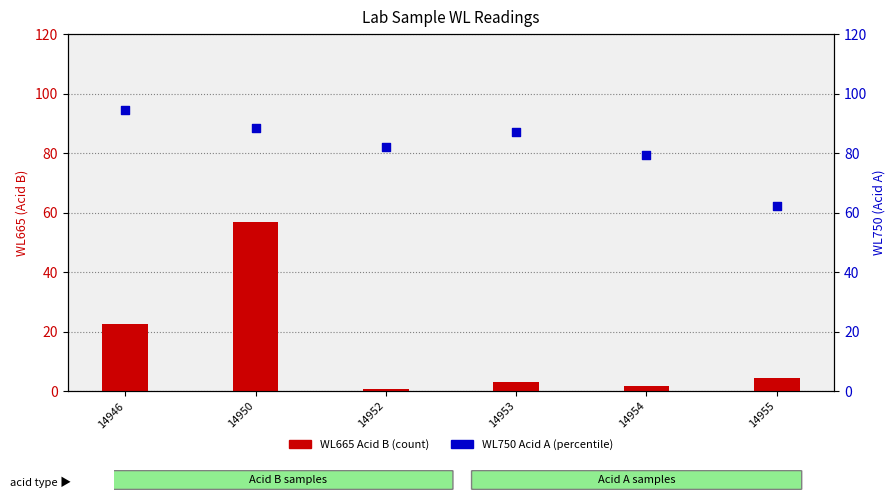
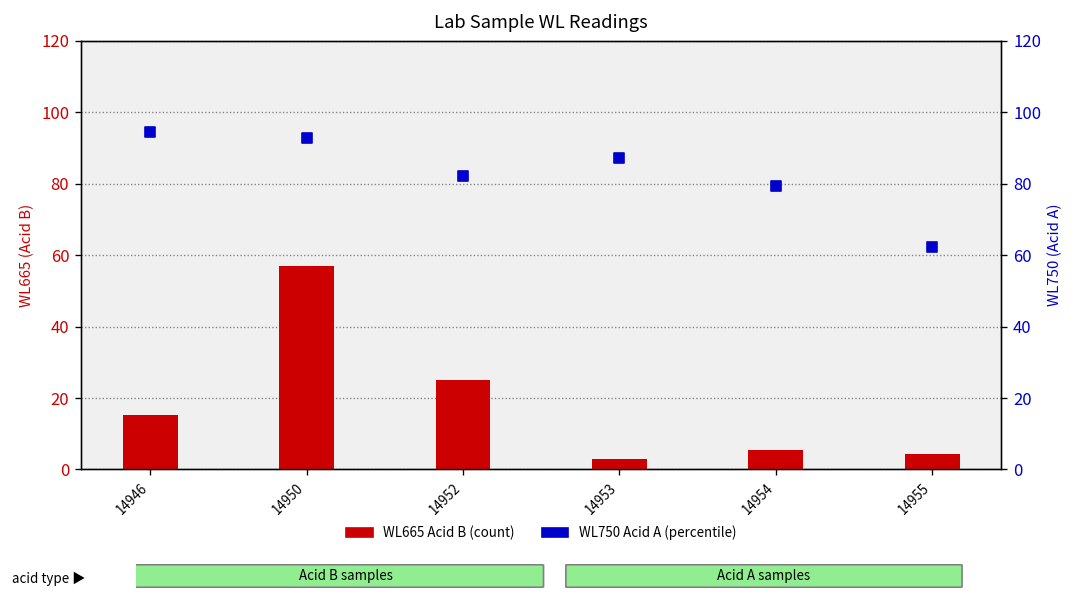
WL665 Acid B (count), 14946: 22 -> 15
WL665 Acid B (count), 14952: 1 -> 25
WL665 Acid B (count), 14954: 2 -> 5
WL750 Acid A (percentile), 14950: 89 -> 93
